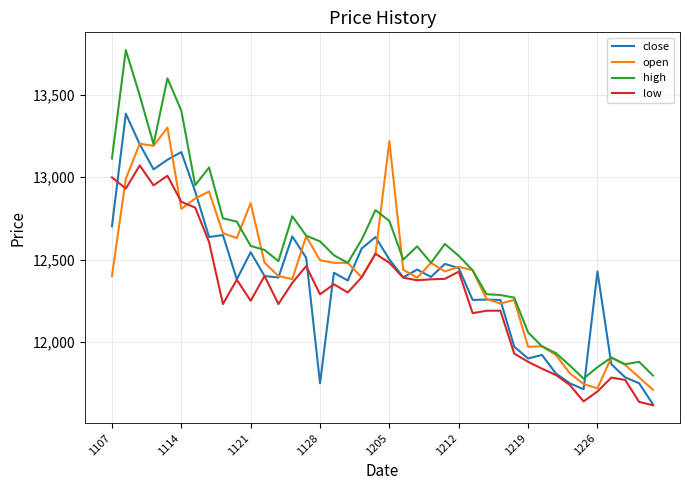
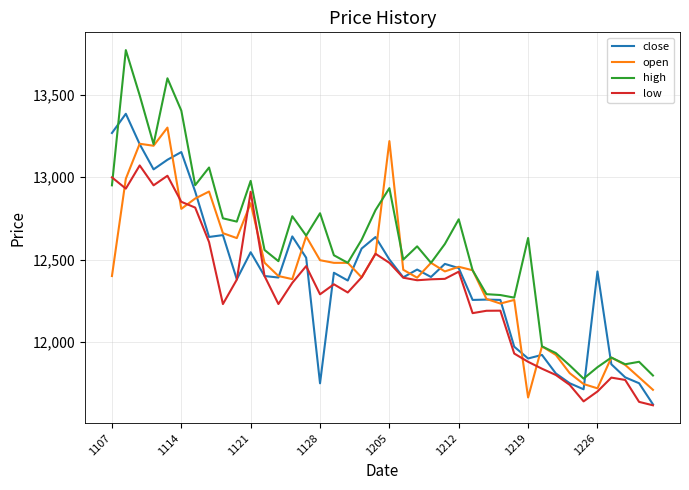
close, 1107: 12,700 -> 13,270
high, 1107: 13,110 -> 12,950
high, 1121: 12,580 -> 12,980
low, 1121: 12,250 -> 12,910
high, 1128: 12,610 -> 12,780
high, 1205: 12,730 -> 12,930
high, 1212: 12,520 -> 12,740
open, 1219: 11,970 -> 11,660
high, 1219: 12,060 -> 12,630
